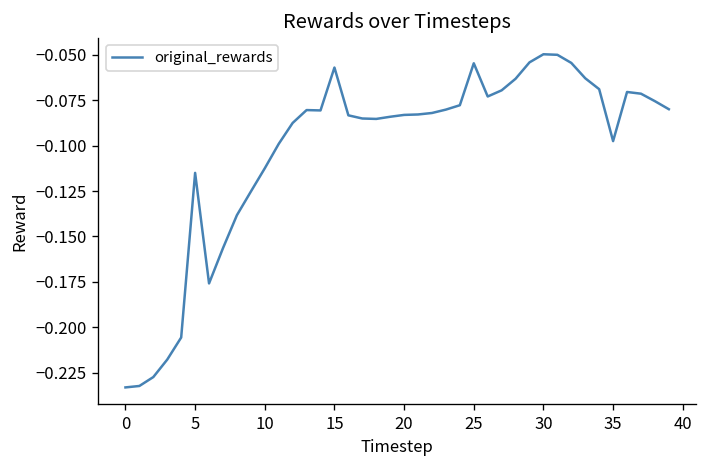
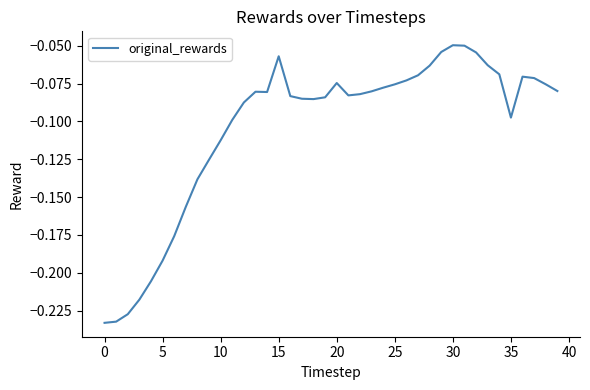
5: -0.115 -> -0.192
20: -0.083 -> -0.075
25: -0.055 -> -0.076
